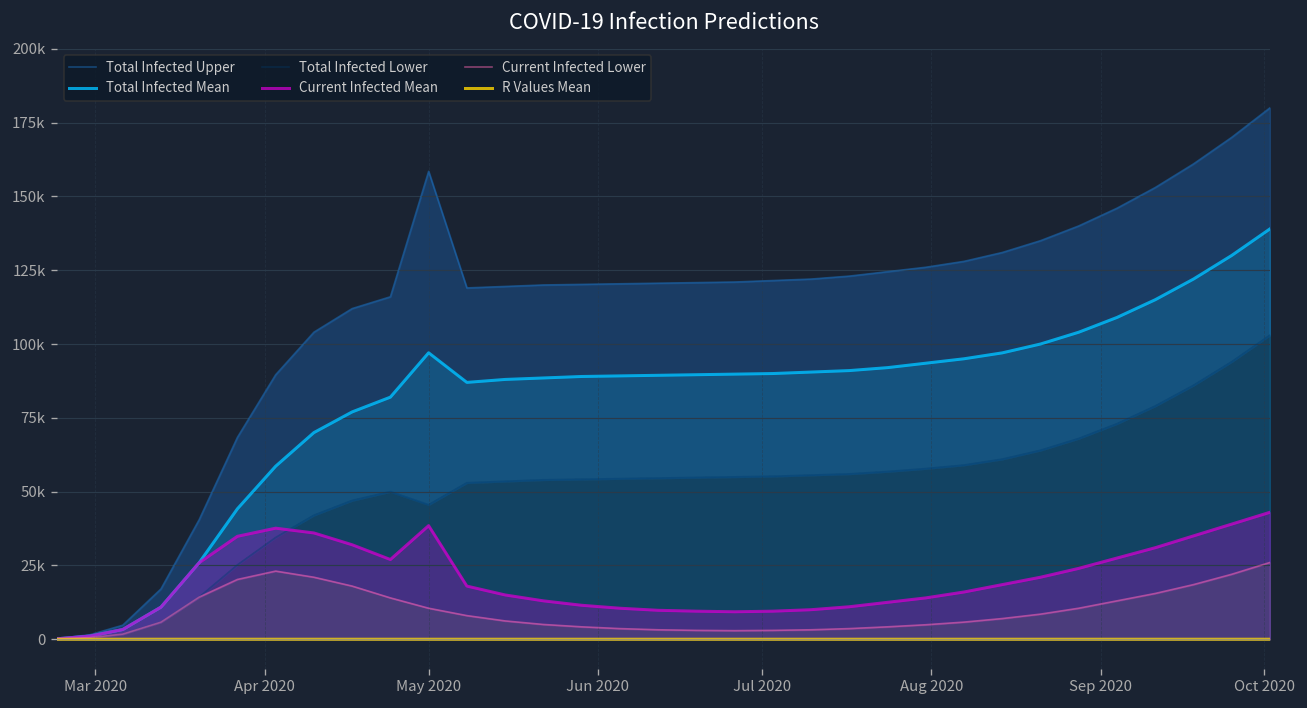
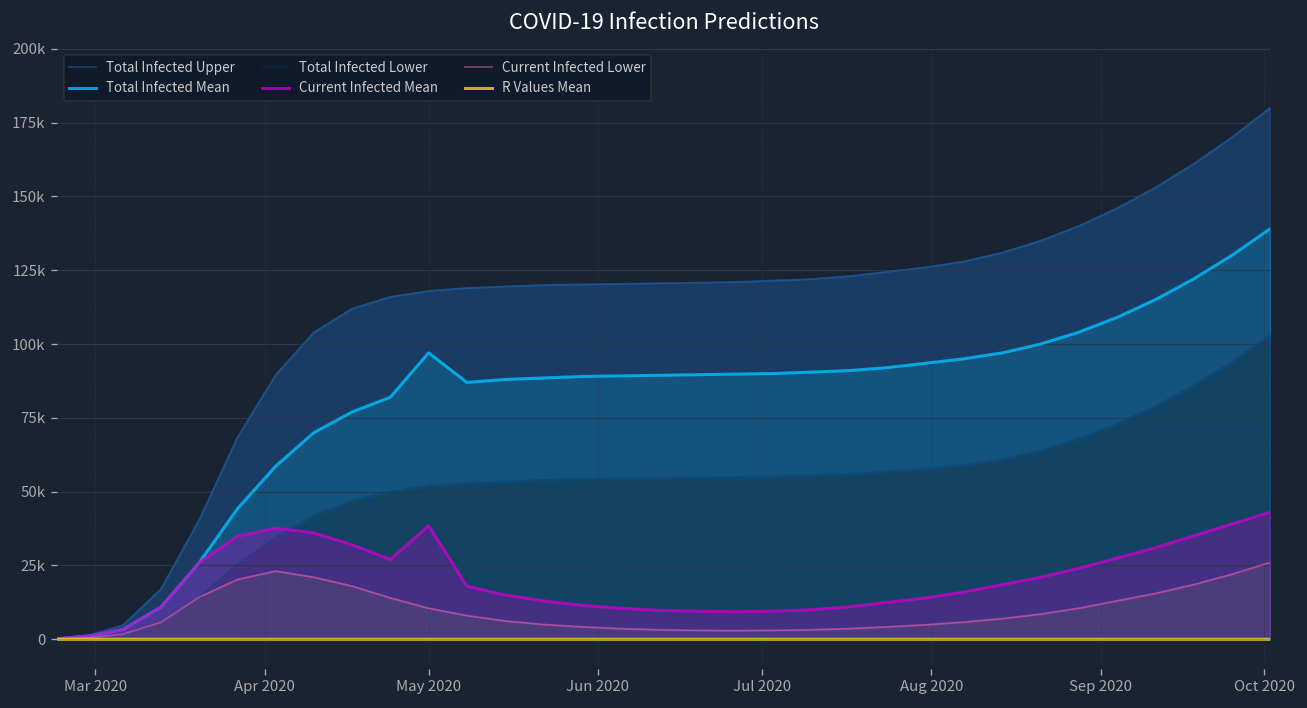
Total Infected Upper, May 2020: 158000 -> 118000
Total Infected Lower, May 2020: 46000 -> 52000
